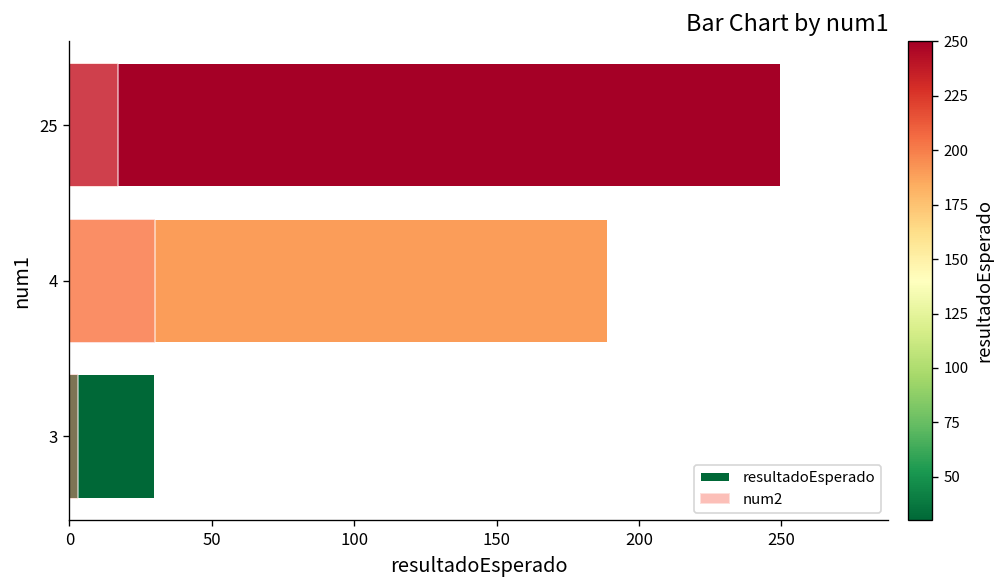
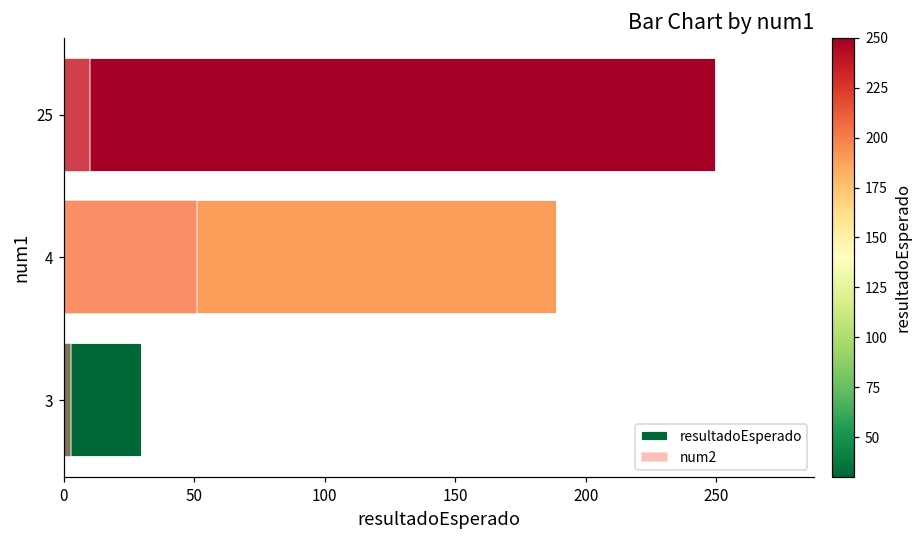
num2, 25: 17 -> 10
num2, 4: 30 -> 51
